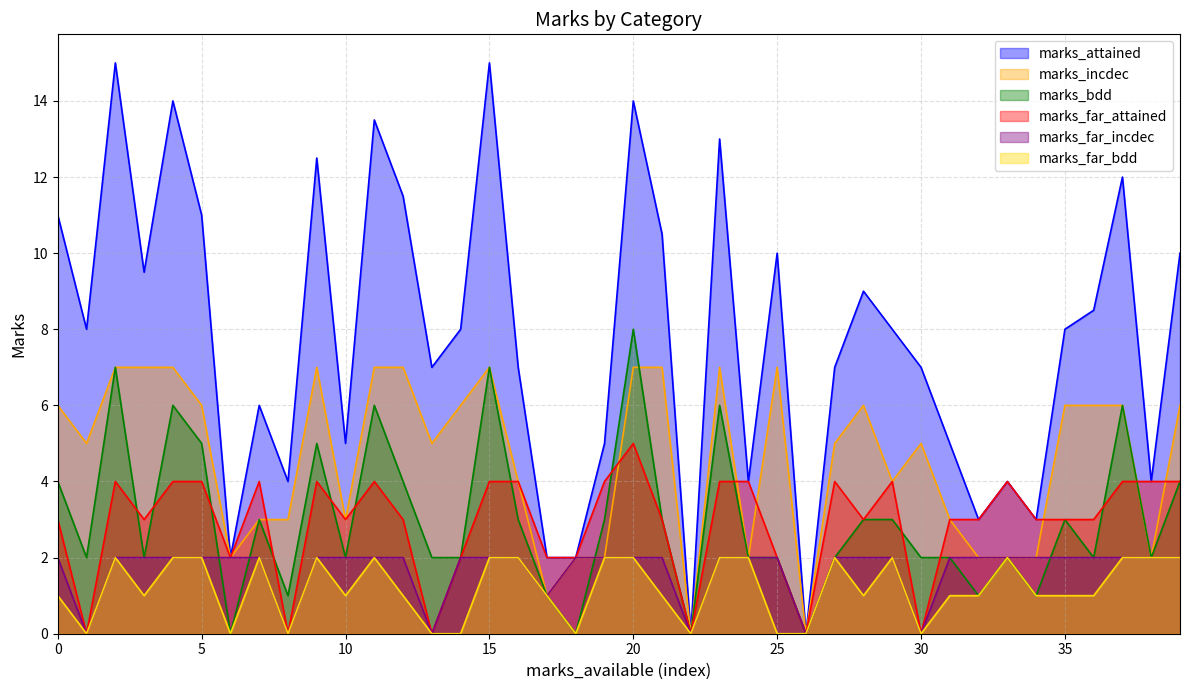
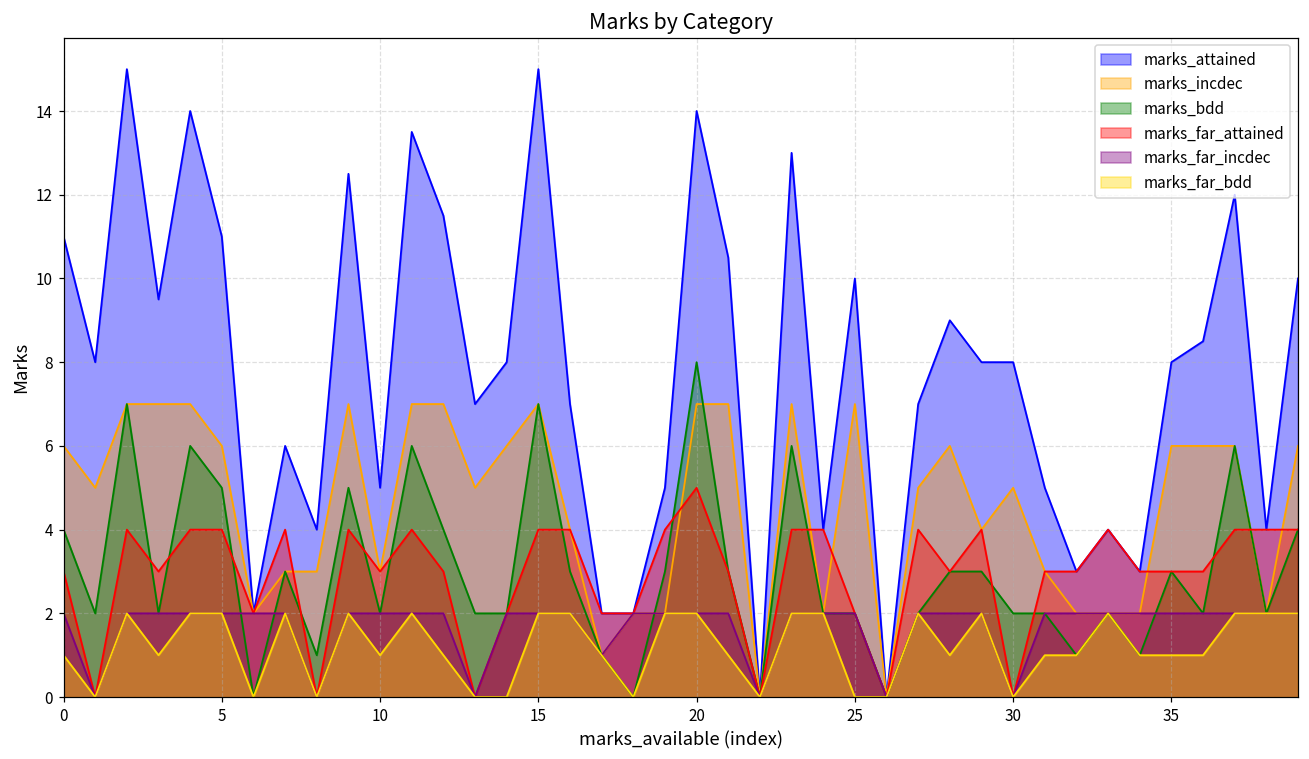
marks_attained, 30: 7 -> 8
